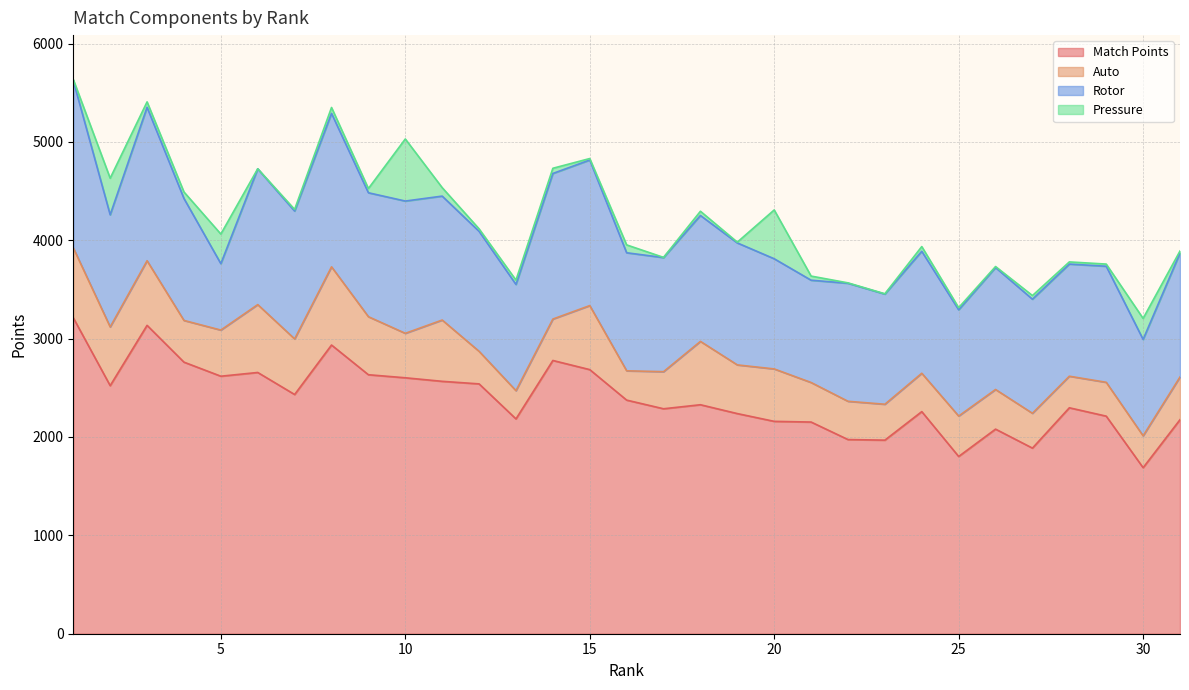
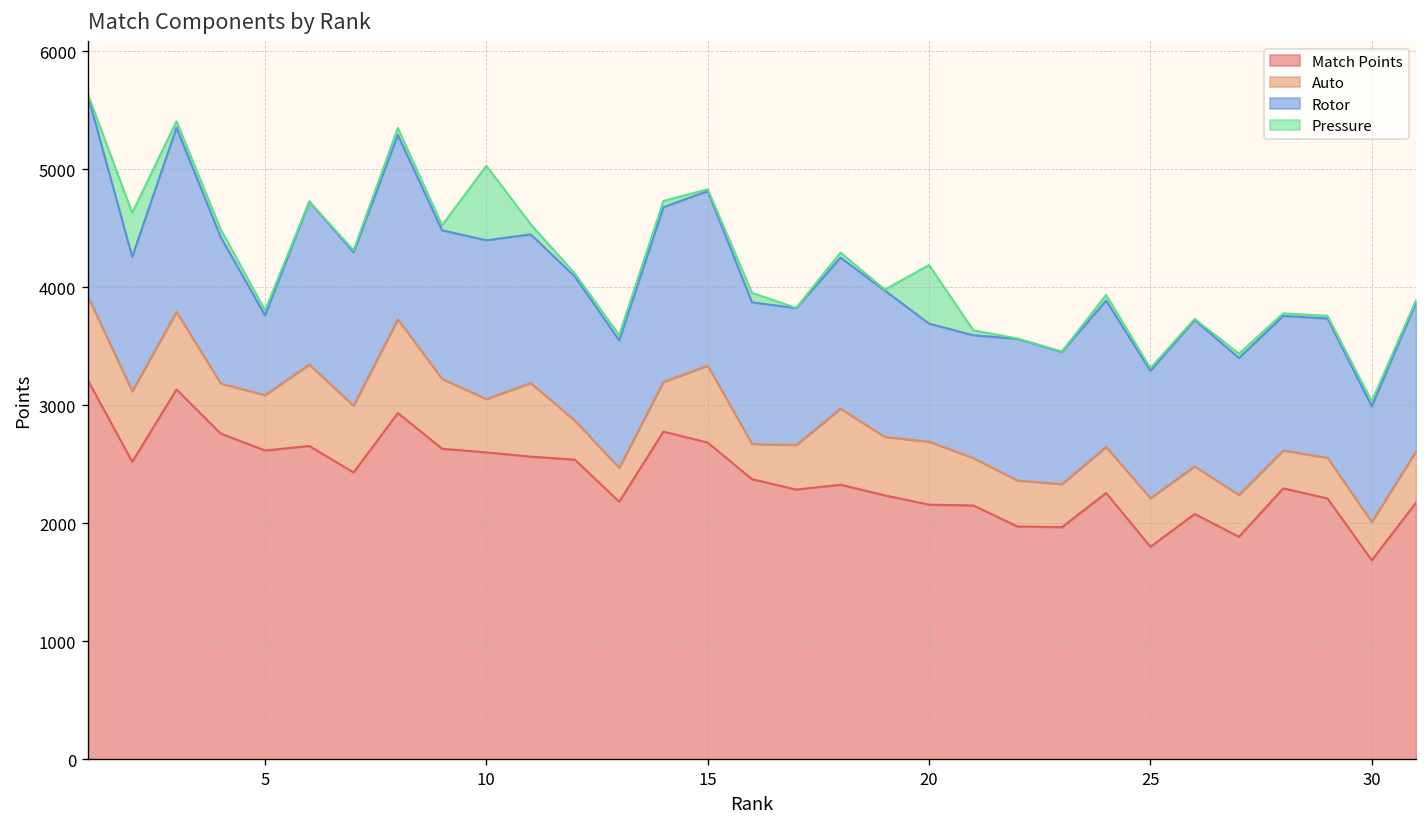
Pressure, 5: 300 -> 0
Rotor, 20: 1100 -> 1000
Pressure, 30: 200 -> 0
